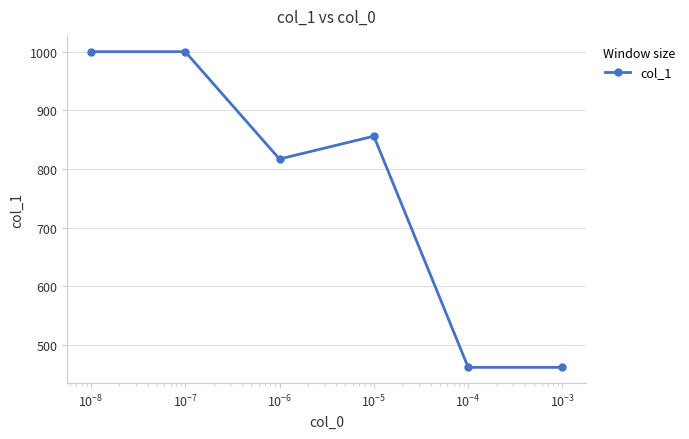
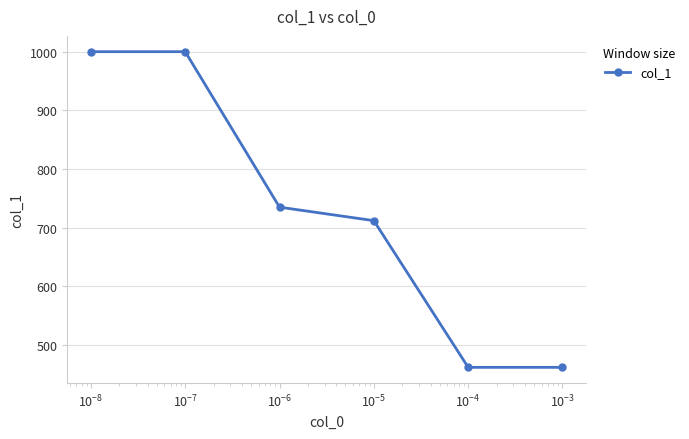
10^-6: 820 -> 740
10^-5: 860 -> 710
